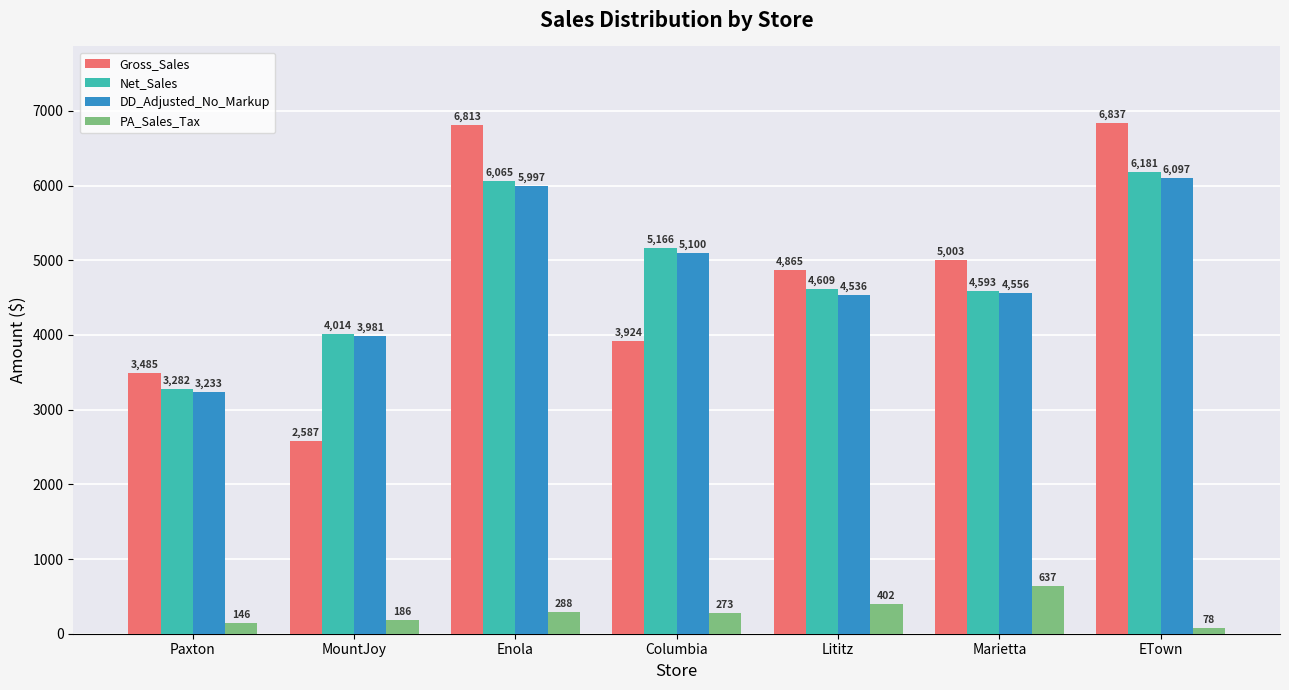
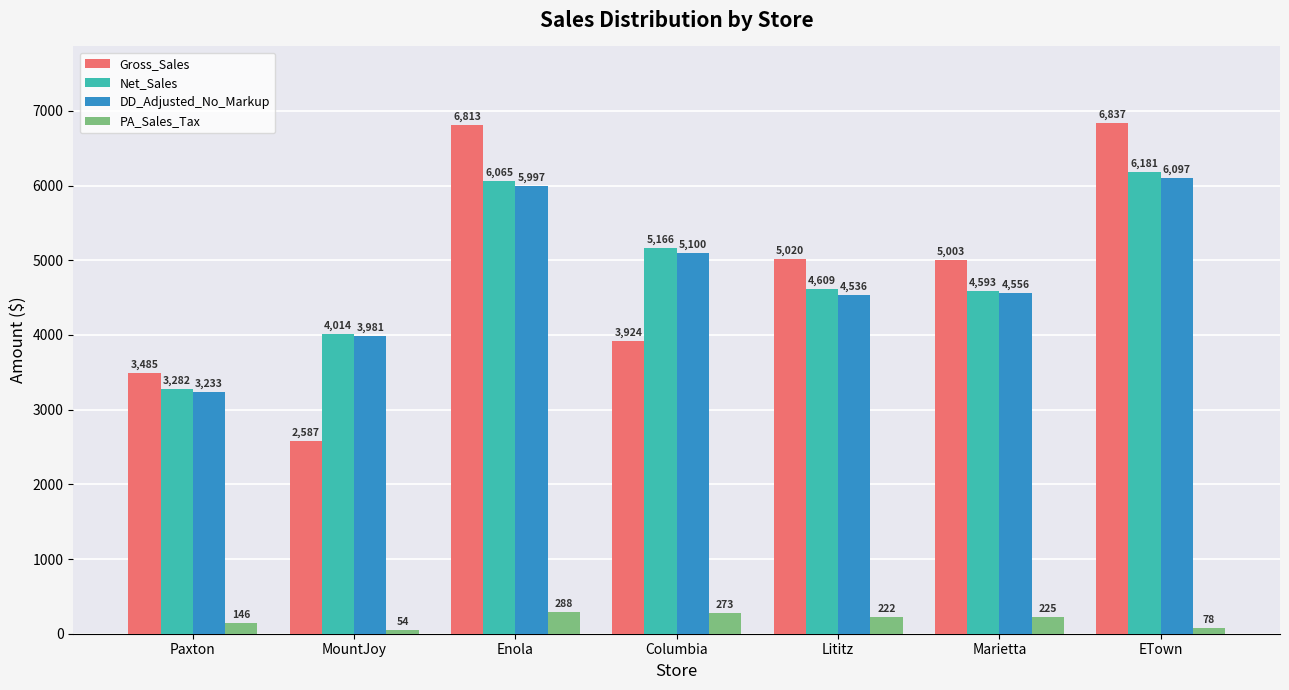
PA_Sales_Tax, MountJoy: 186 -> 54
Gross_Sales, Lititz: 4,865 -> 5,020
PA_Sales_Tax, Lititz: 402 -> 222
PA_Sales_Tax, Marietta: 637 -> 225
